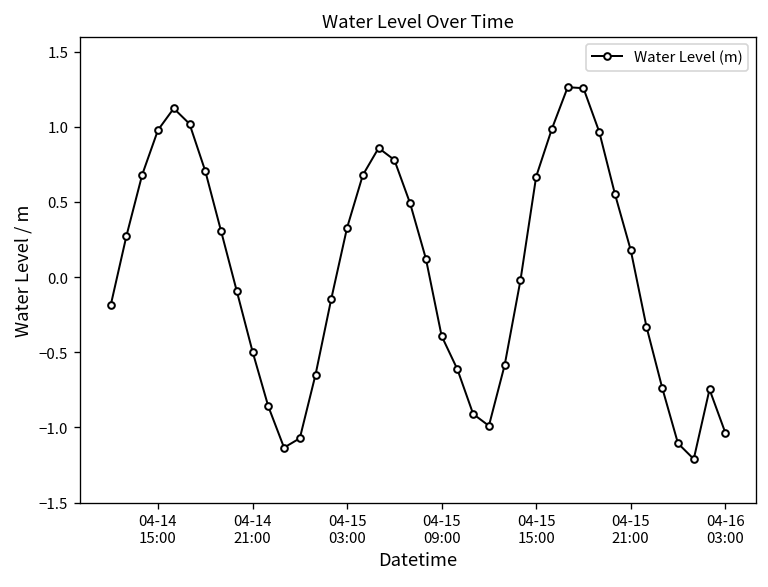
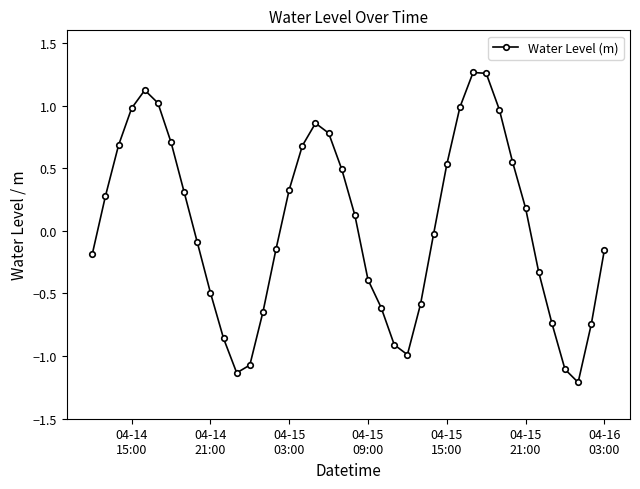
04-15 15:00: 0.67 -> 0.53
04-16 03:00: -1.03 -> -0.15
